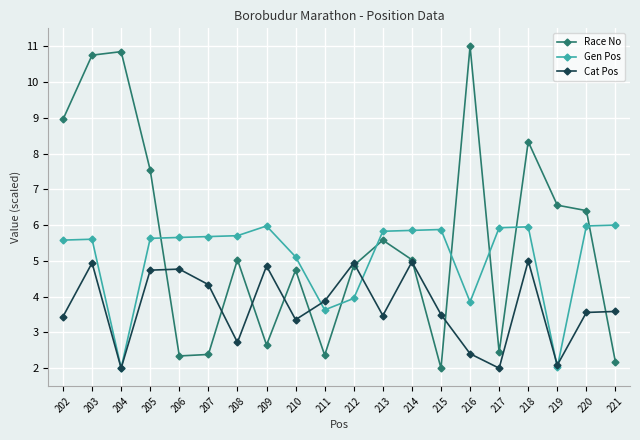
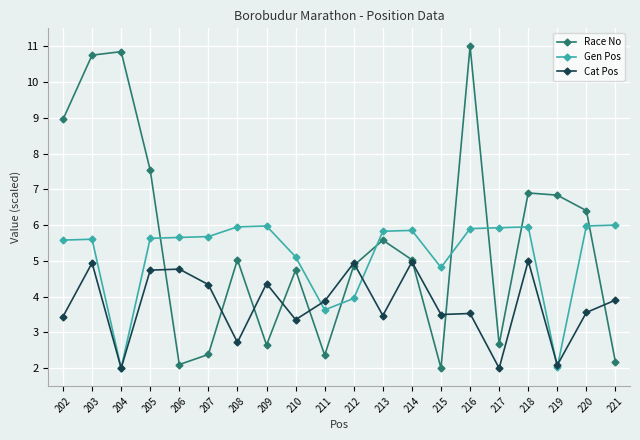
Race No, 206: 2.3 -> 2.1
Gen Pos, 208: 5.7 -> 6.0
Cat Pos, 209: 4.9 -> 4.4
Gen Pos, 215: 5.9 -> 4.8
Gen Pos, 216: 3.9 -> 5.9
Cat Pos, 216: 2.4 -> 3.5
Race No, 217: 2.4 -> 2.7
Race No, 218: 8.3 -> 6.9
Race No, 219: 6.6 -> 6.8
Cat Pos, 221: 3.6 -> 3.9
